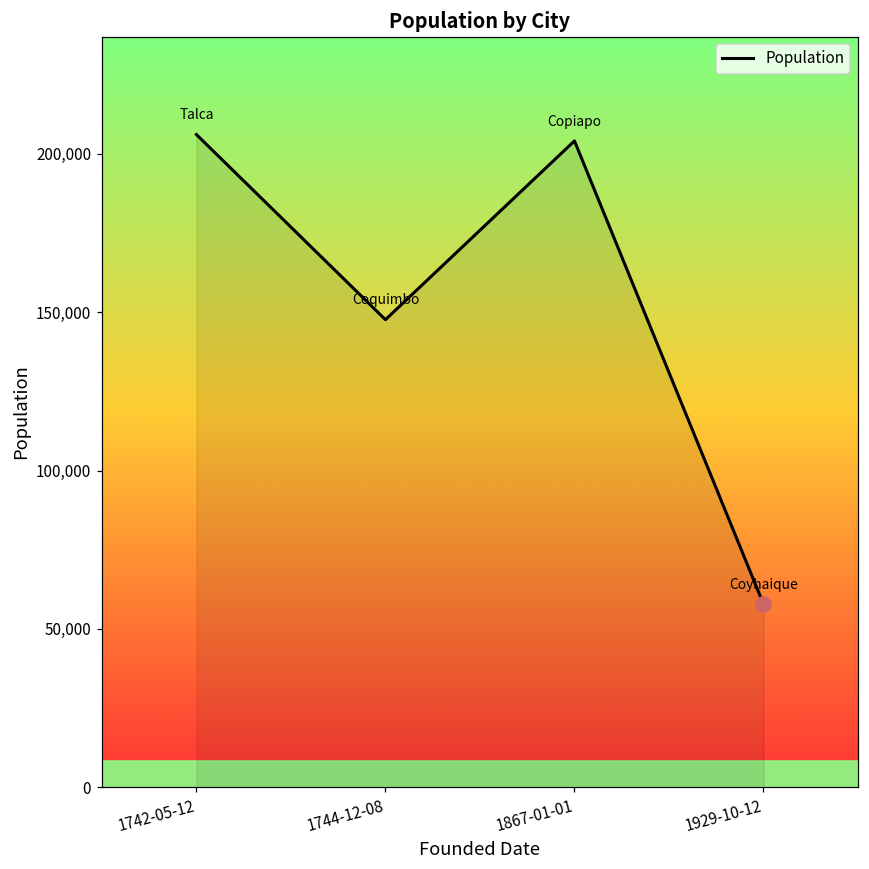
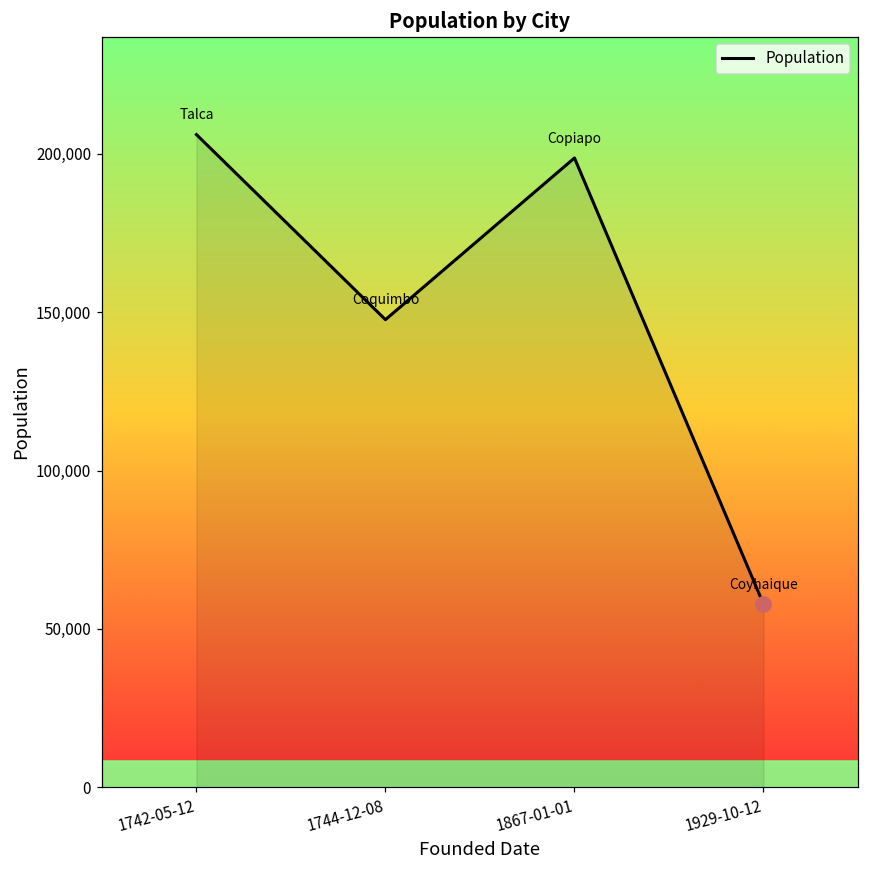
Population, 1867-01-01: 204,000 -> 199,000
